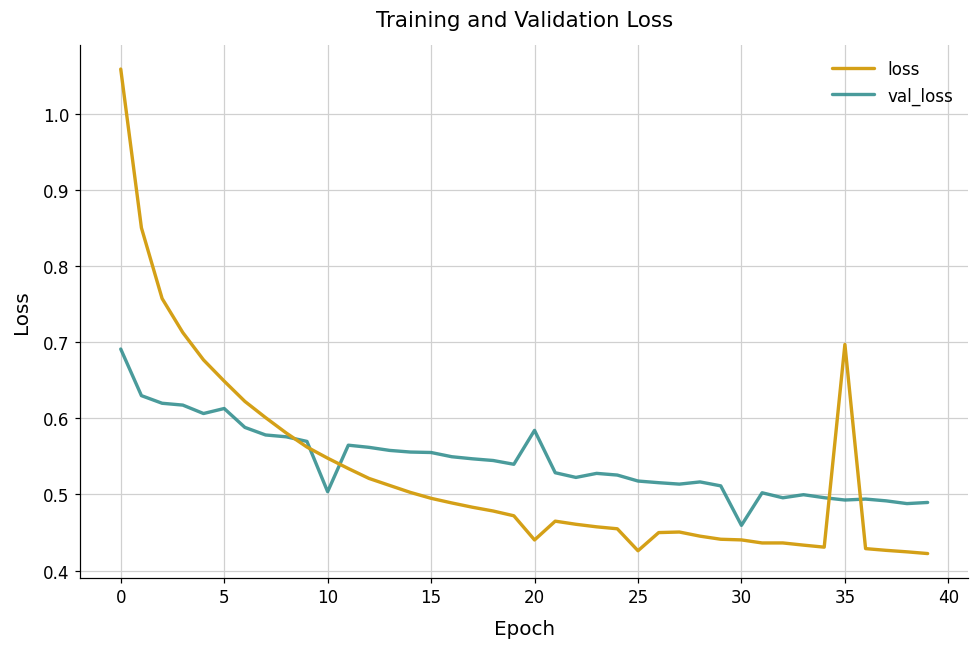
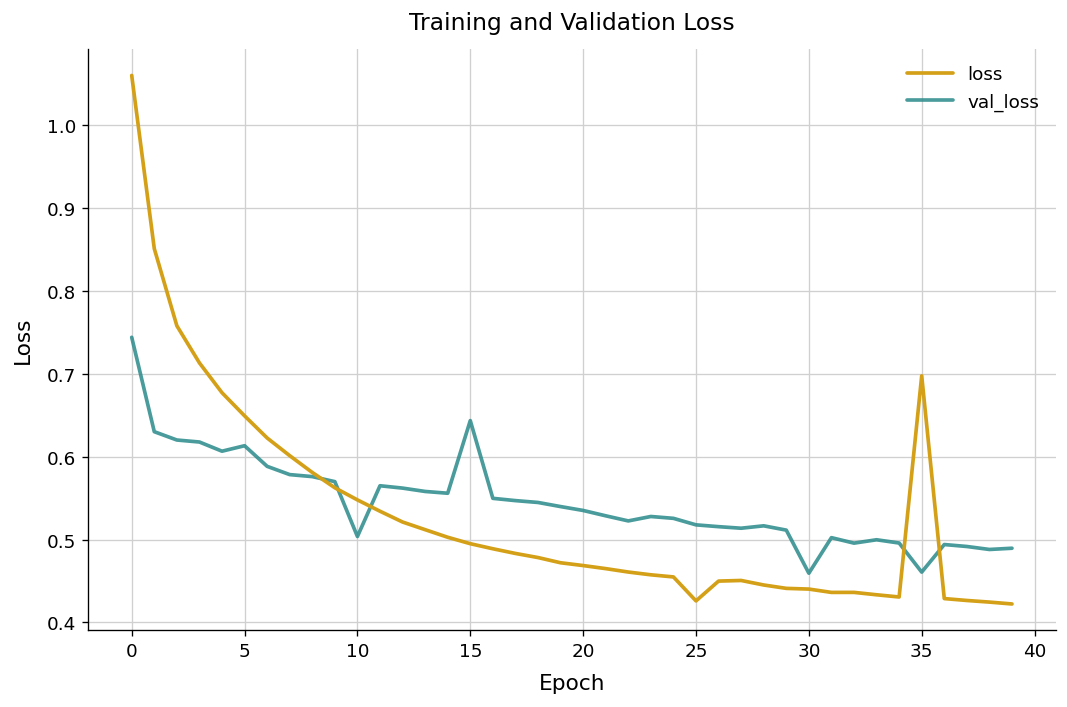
val_loss, 0: 0.69 -> 0.74
val_loss, 15: 0.56 -> 0.64
loss, 20: 0.44 -> 0.47
val_loss, 20: 0.58 -> 0.54
val_loss, 35: 0.49 -> 0.46
